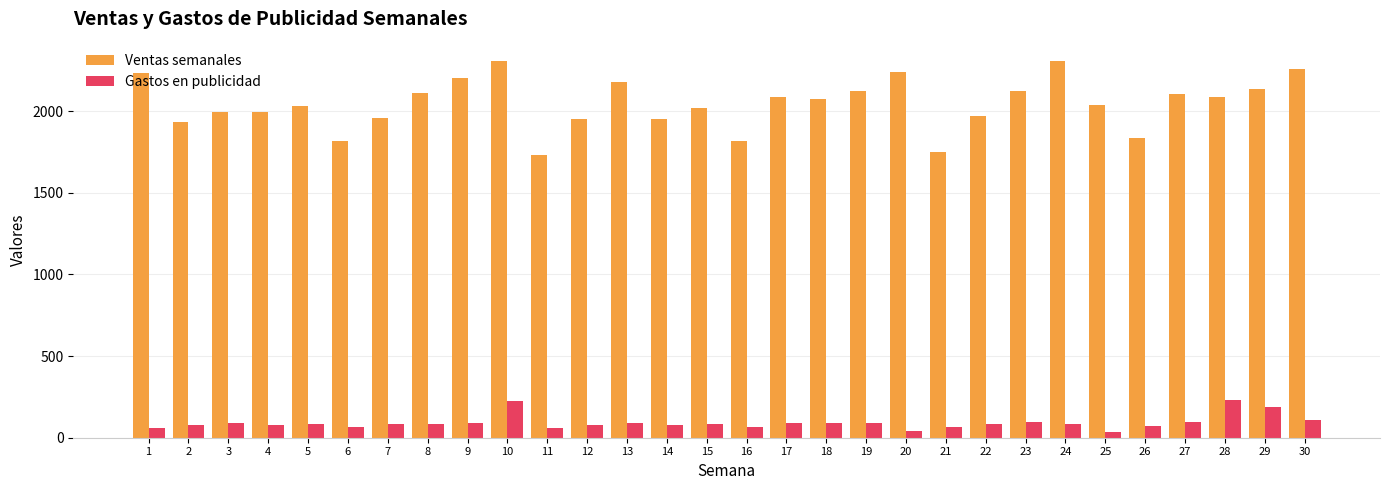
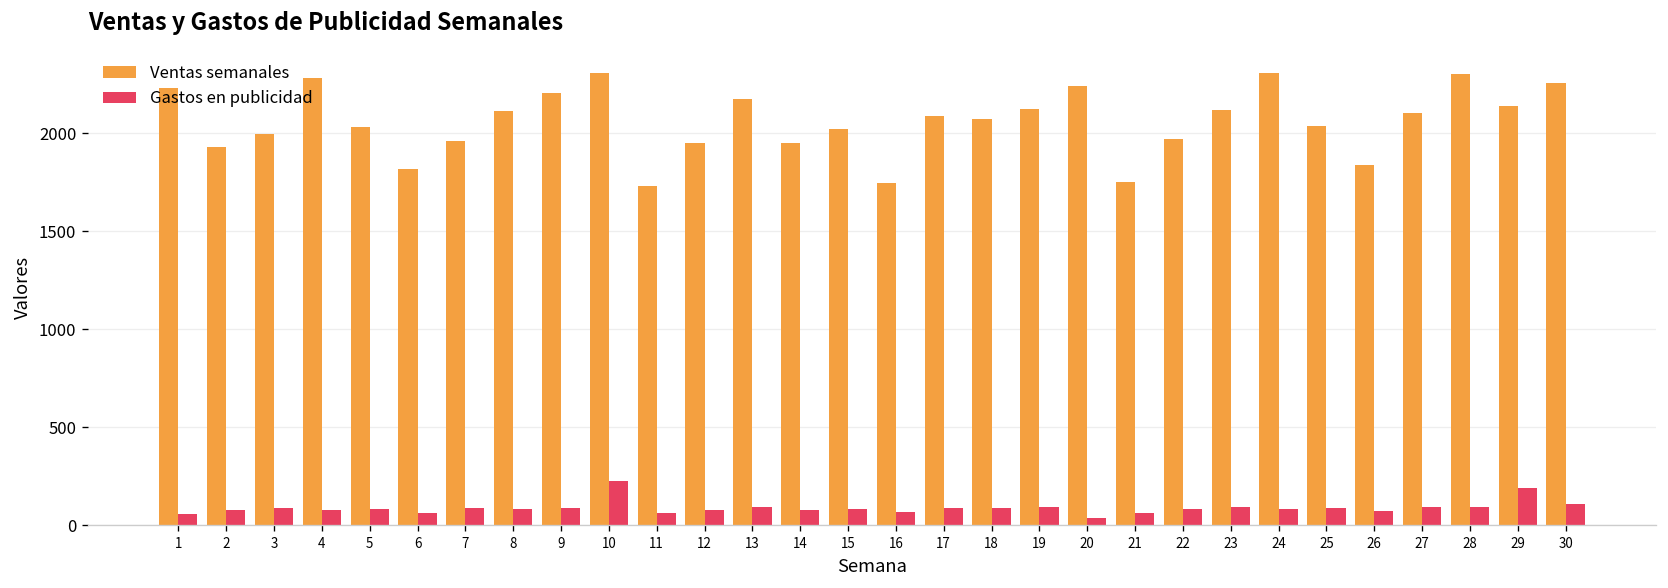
Ventas semanales, 4: 1990 -> 2280
Ventas semanales, 16: 1820 -> 1740
Gastos en publicidad, 25: 40 -> 90
Ventas semanales, 28: 2090 -> 2300
Gastos en publicidad, 28: 230 -> 90
